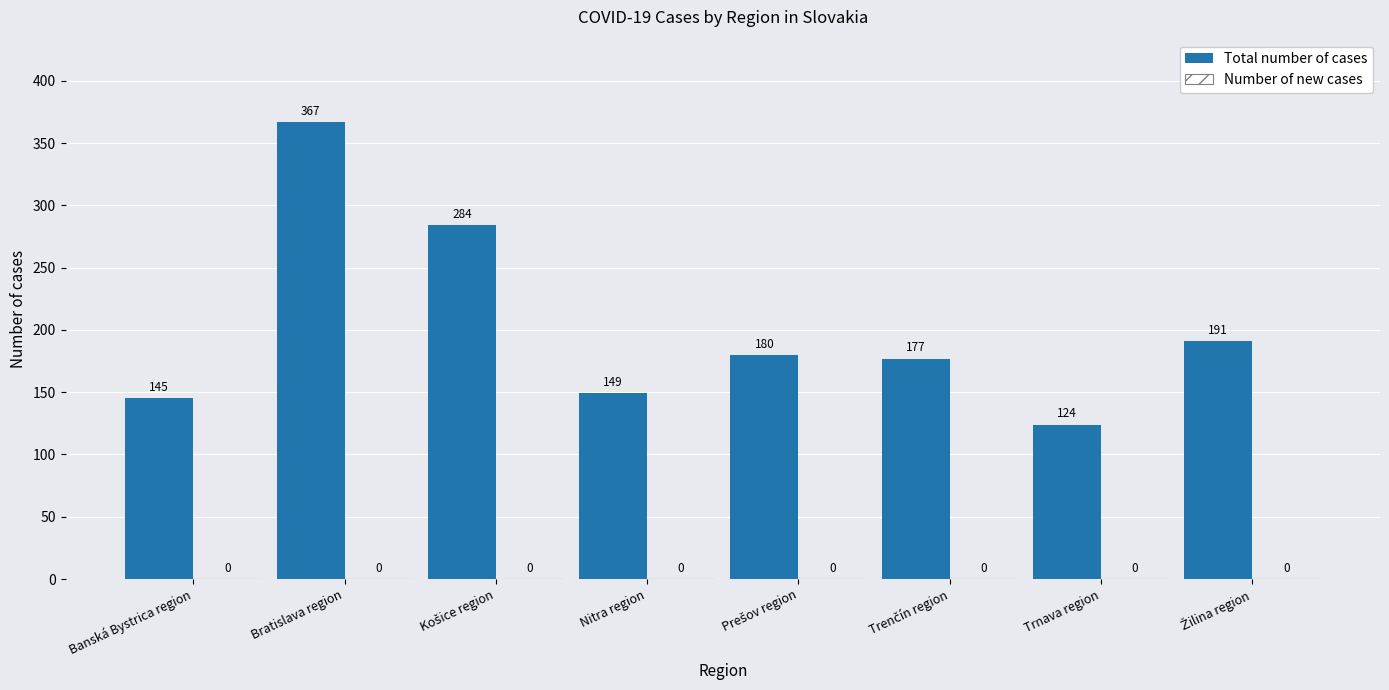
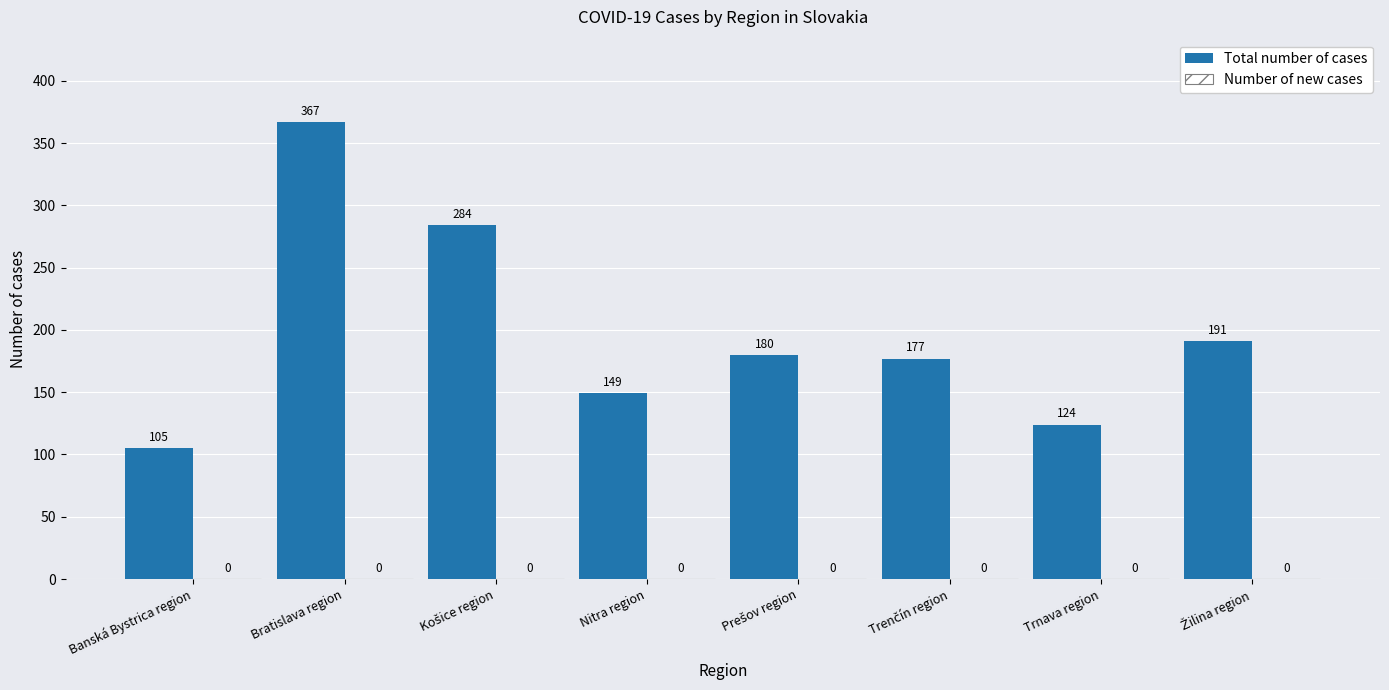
Total number of cases, Banská Bystrica region: 145 -> 105
